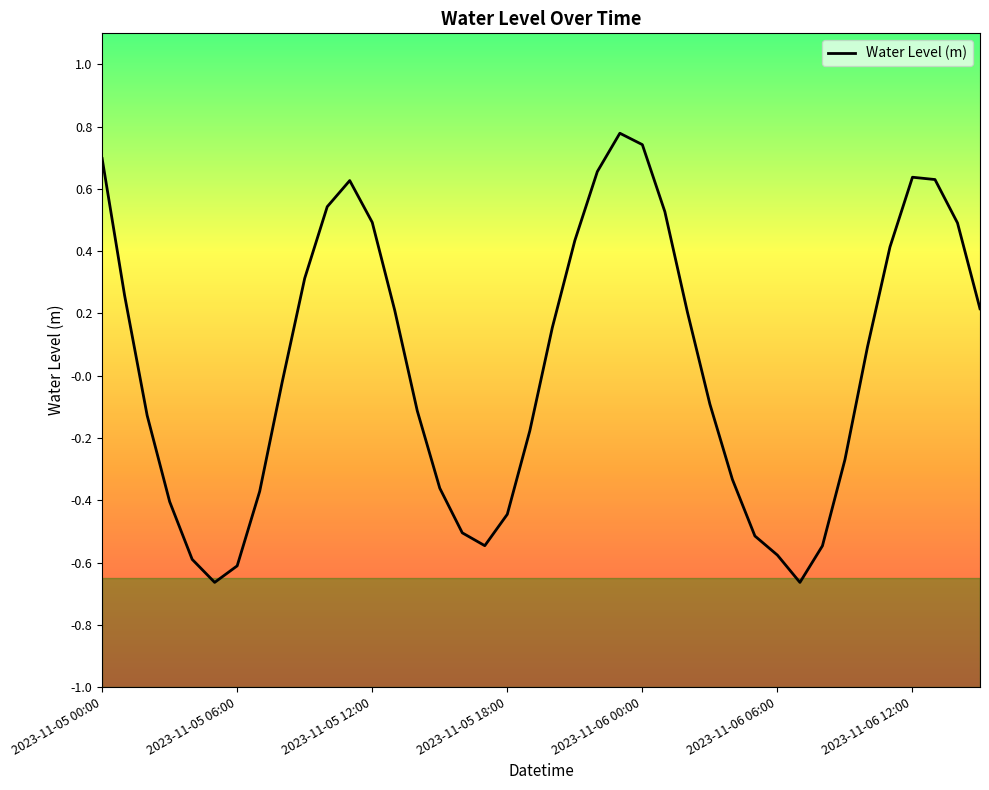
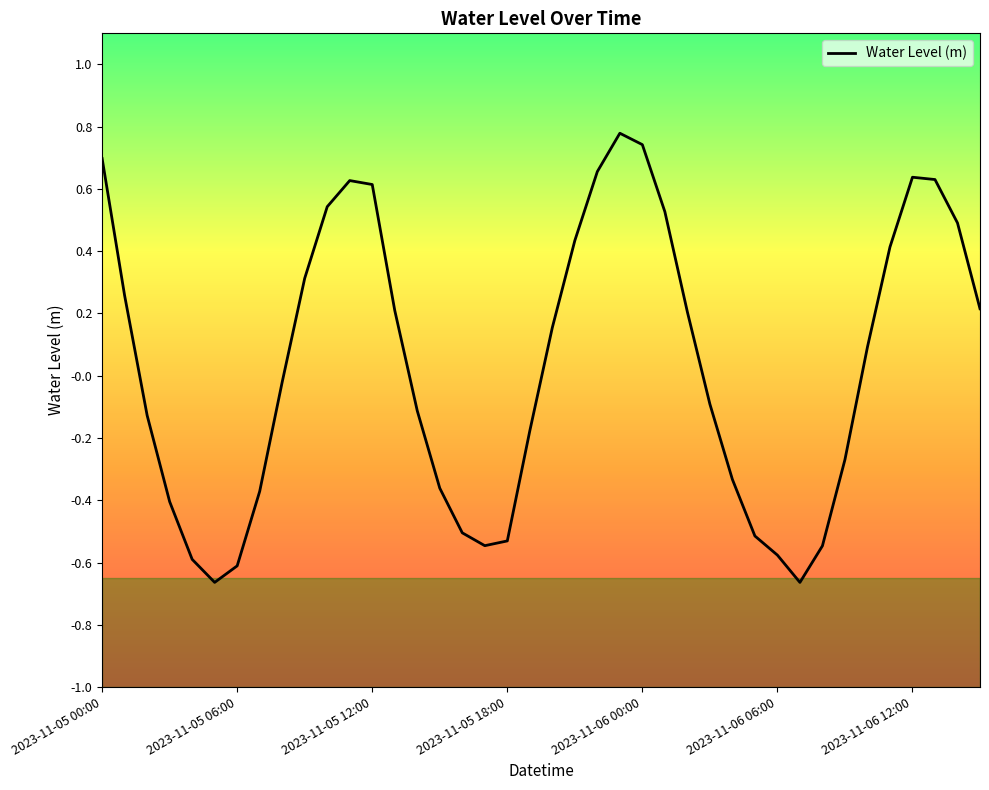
2023-11-05 12:00: 0.49 -> 0.61
2023-11-05 18:00: -0.45 -> -0.53
